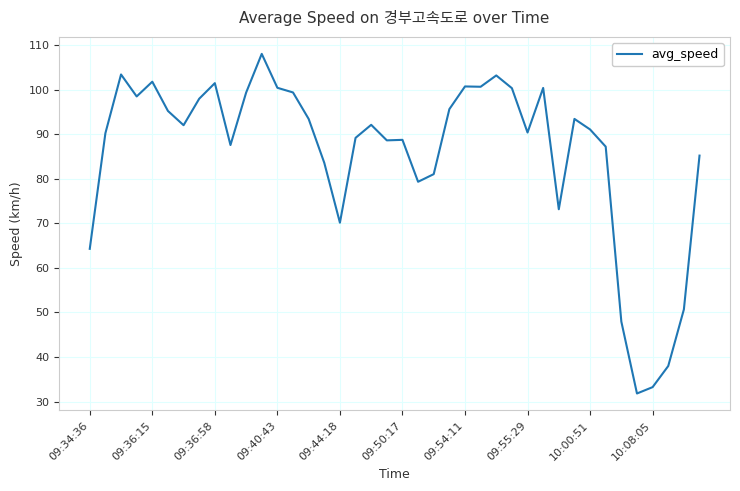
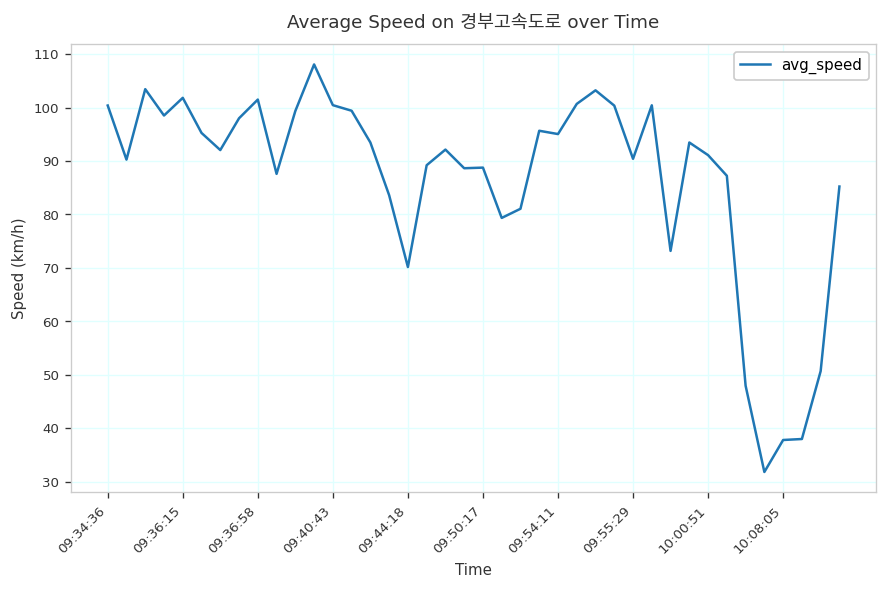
09:34:36: 64 -> 100
09:54:11: 101 -> 95
10:08:05: 33 -> 38
